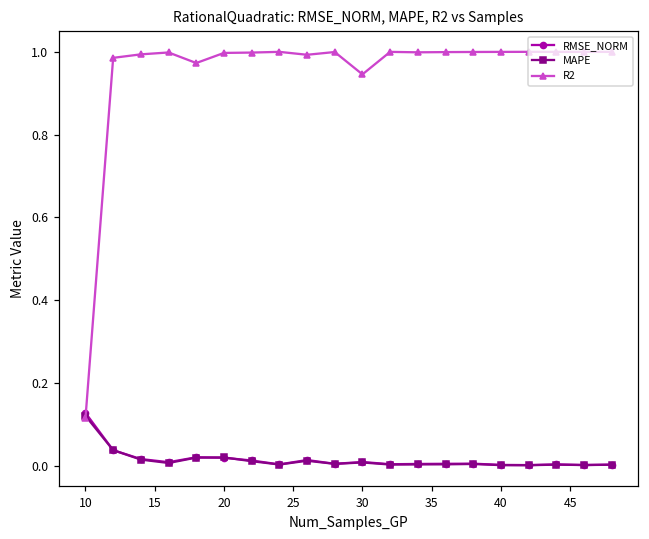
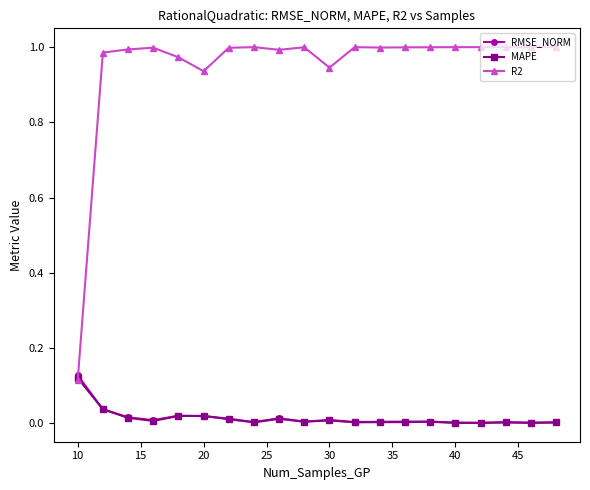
R2, 20: 1.00 -> 0.94
